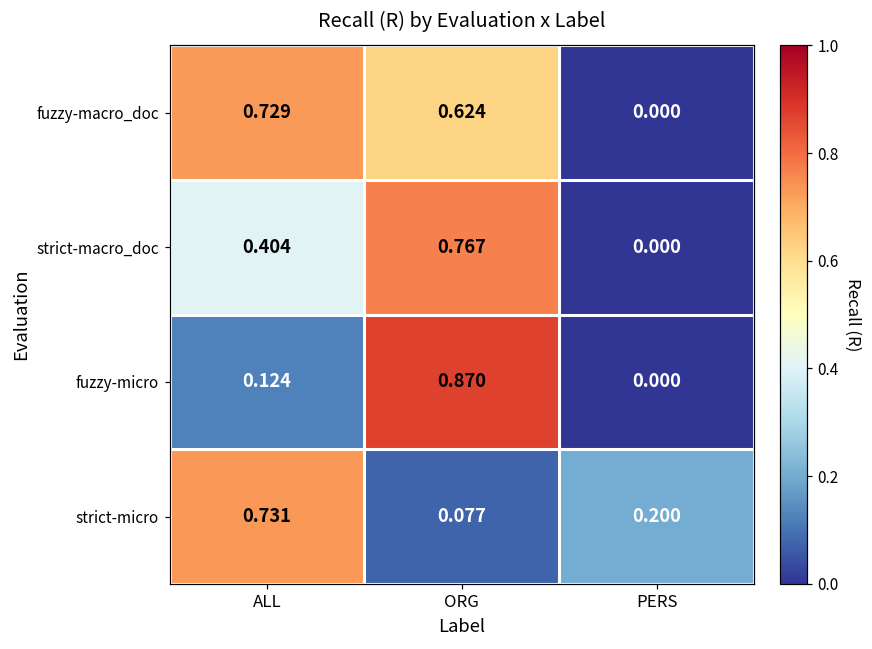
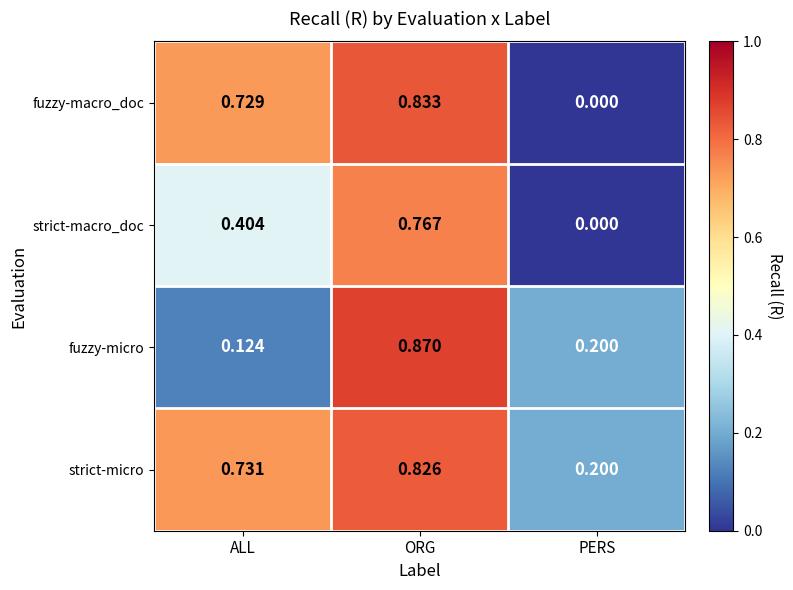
fuzzy-macro_doc, ORG: 0.624 -> 0.833
fuzzy-micro, PERS: 0.000 -> 0.200
strict-micro, ORG: 0.077 -> 0.826
